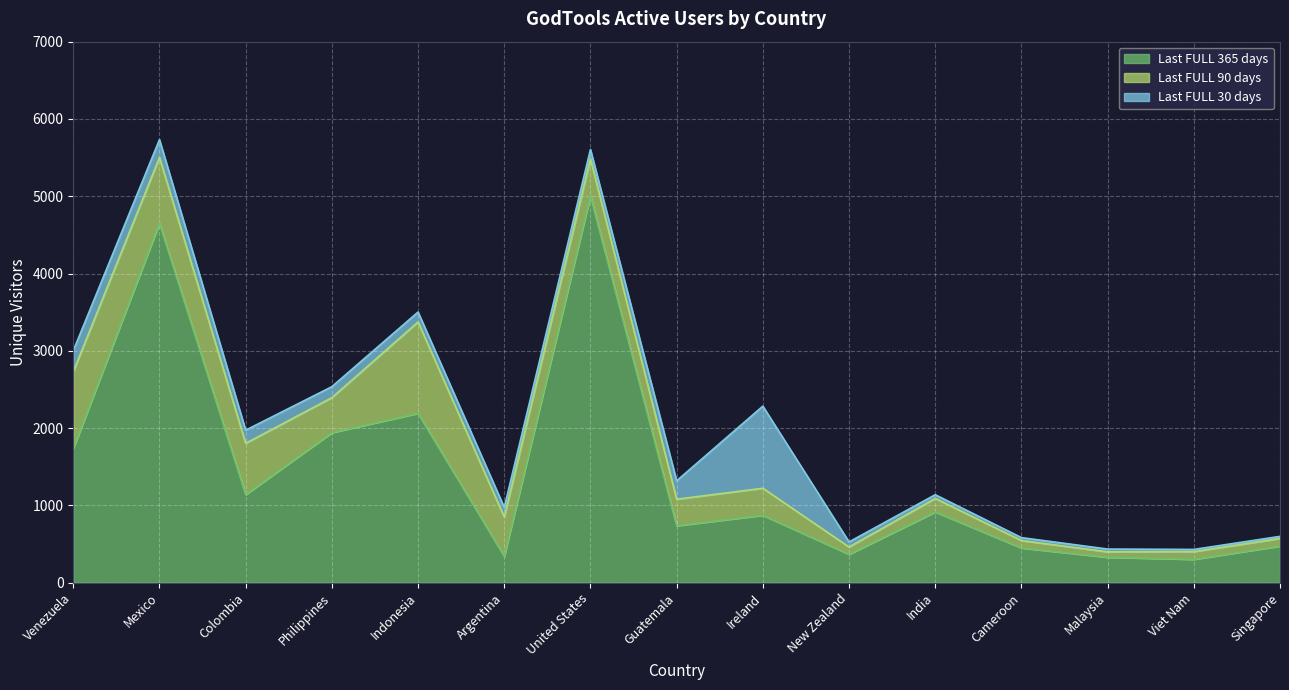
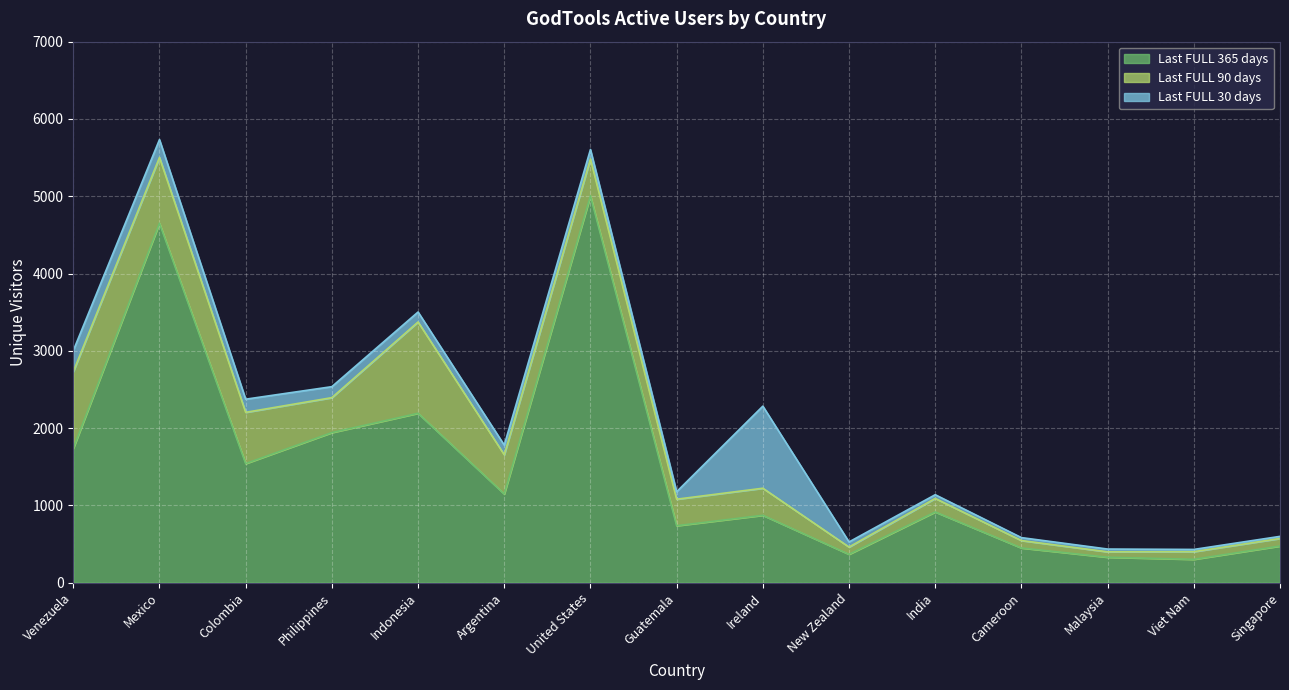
Last FULL 365 days, Colombia: 1100 -> 1500
Last FULL 365 days, Argentina: 300 -> 1100
Last FULL 30 days, Guatemala: 200 -> 100
